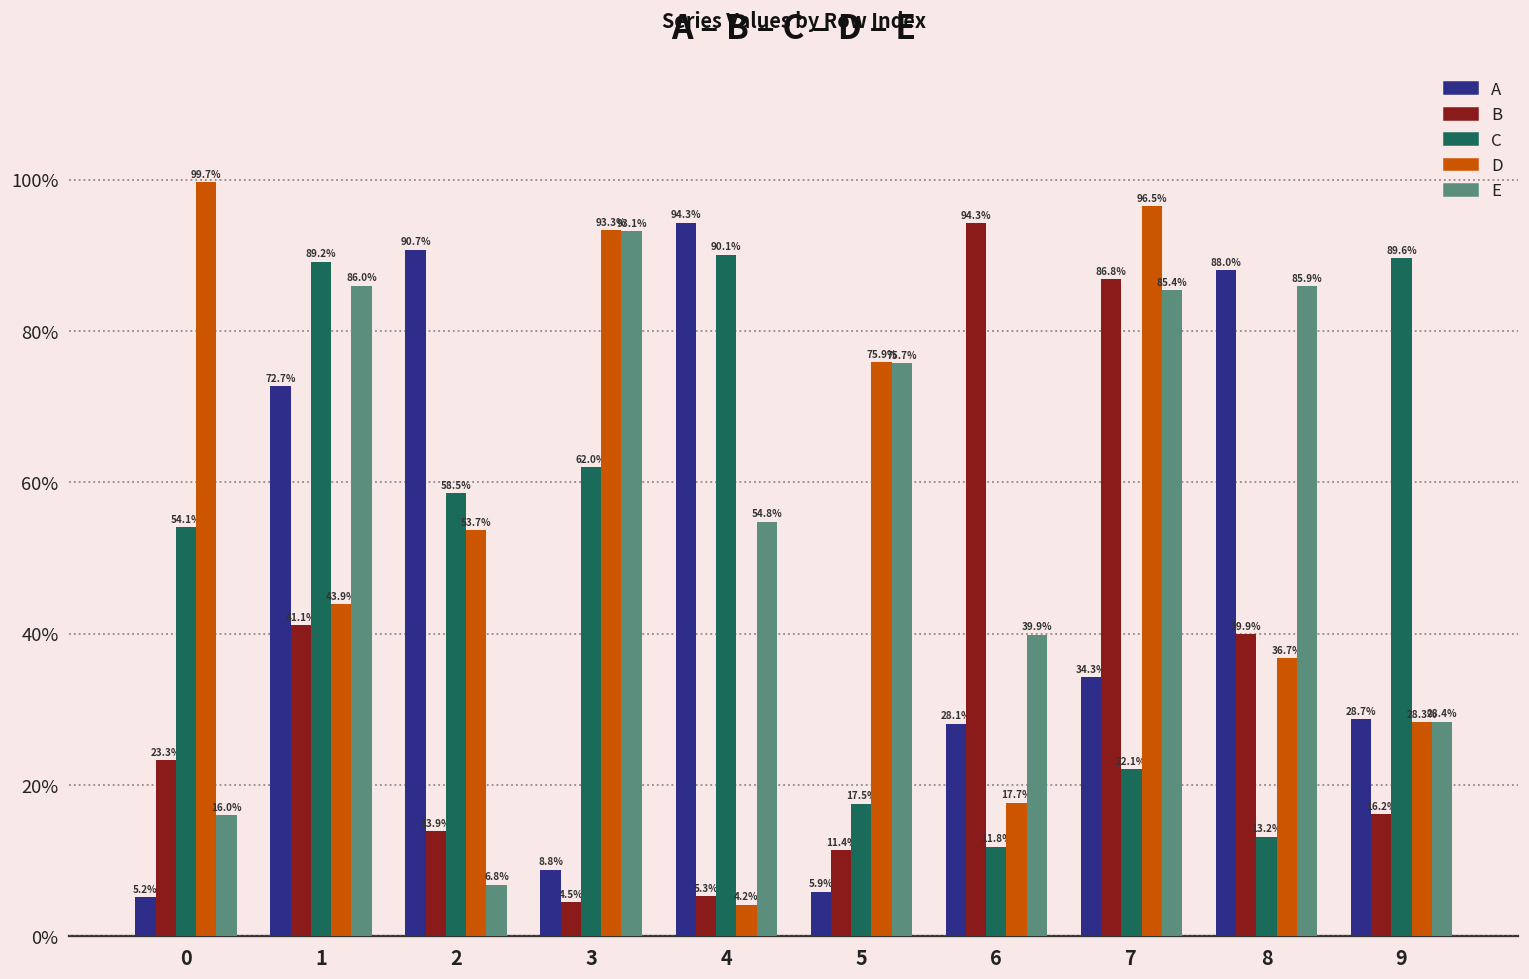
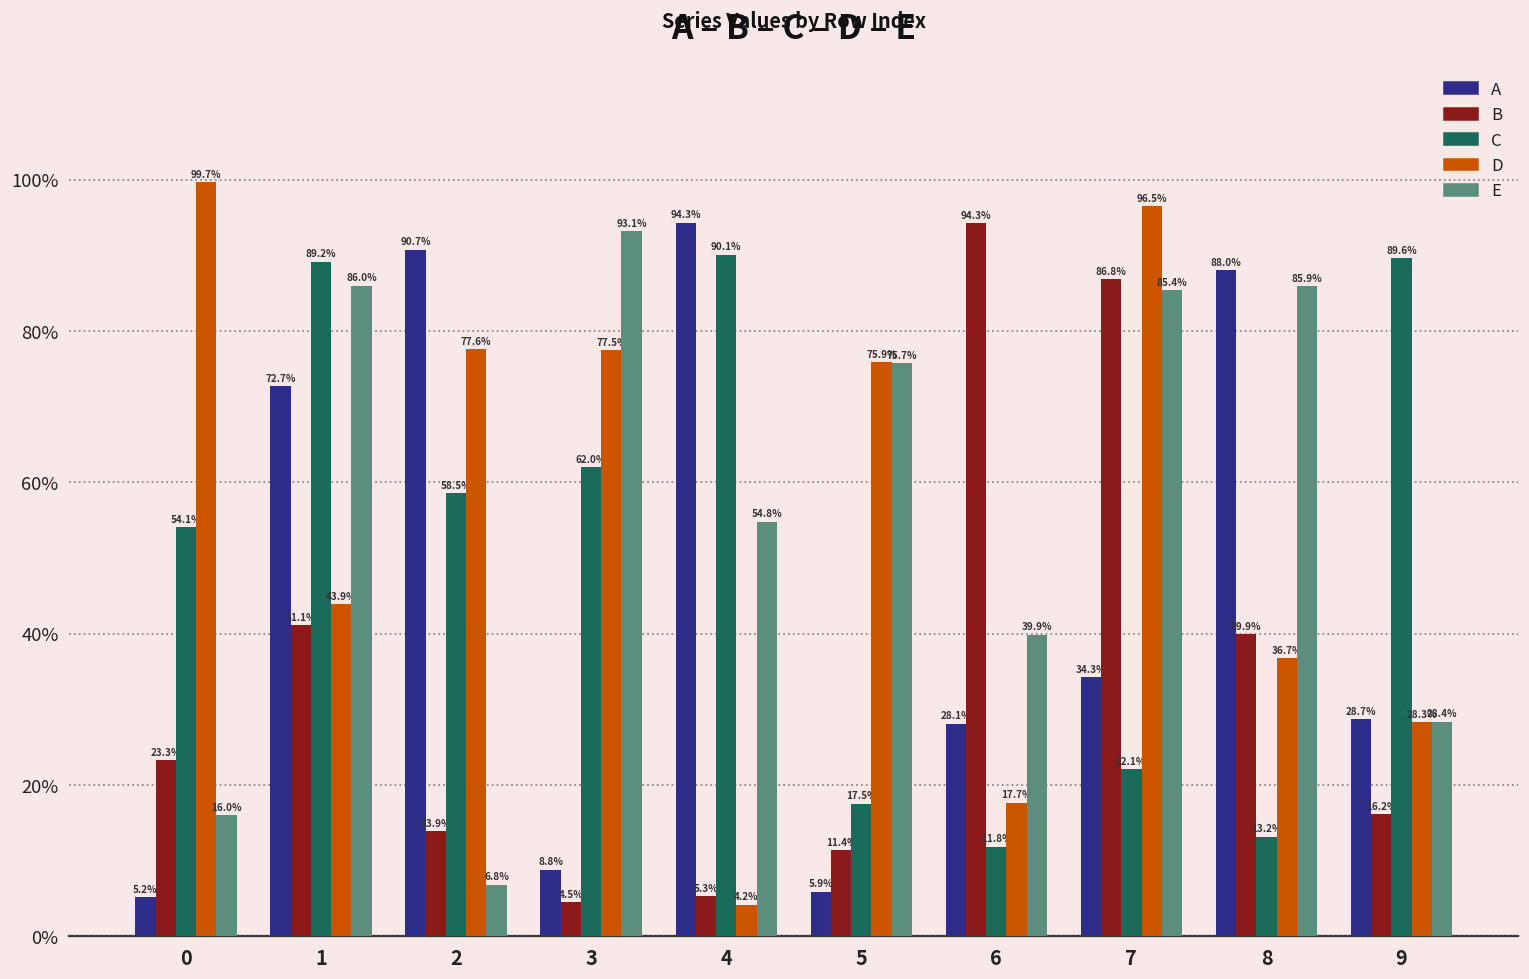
D, 2: 53.7% -> 77.6%
D, 3: 93.3% -> 77.5%
